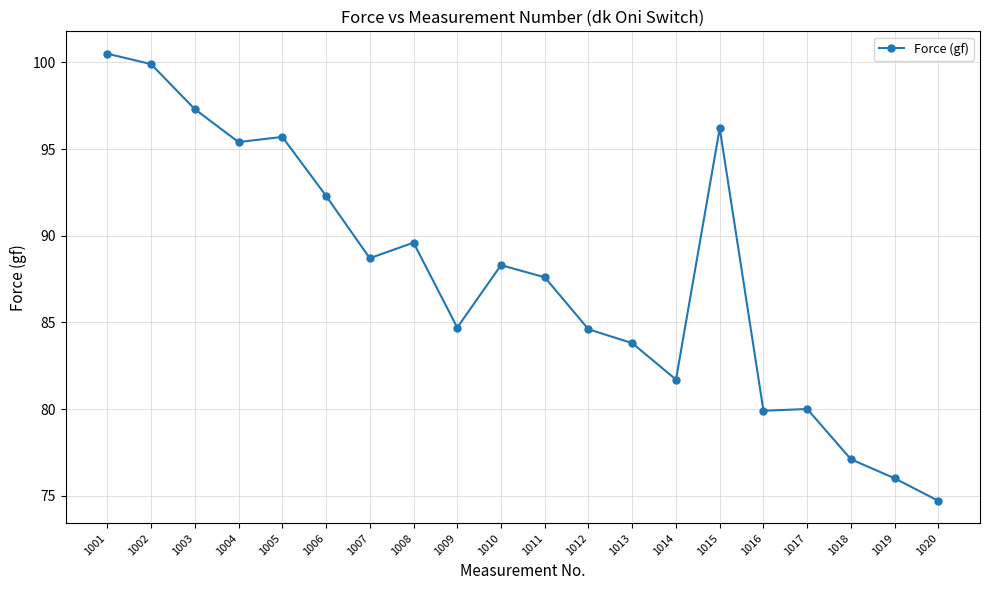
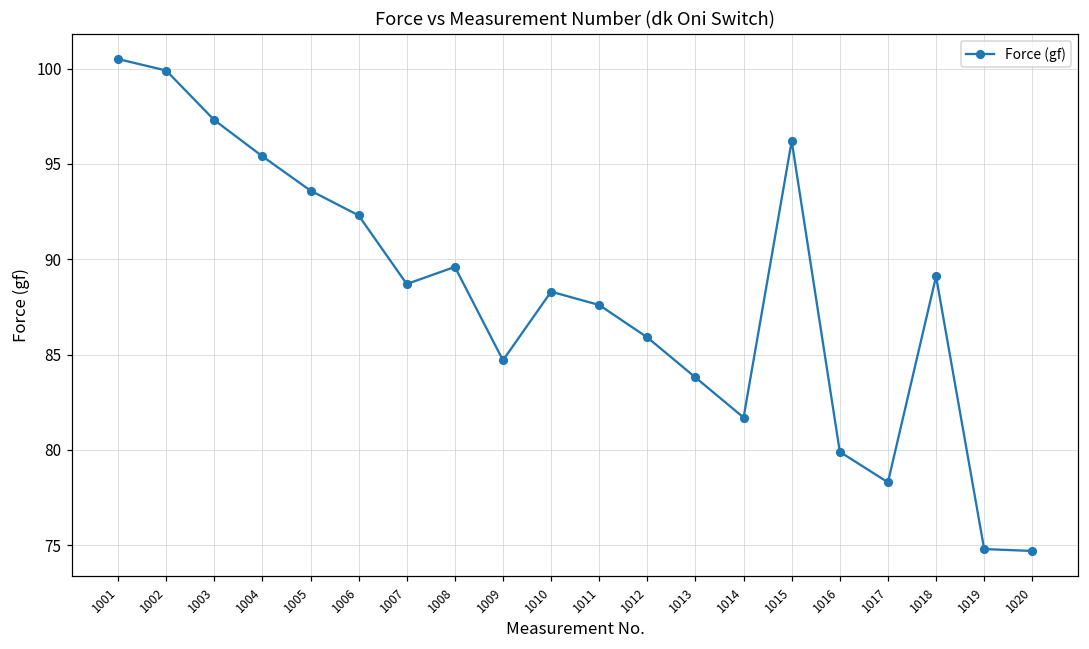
1005: 95.7 -> 93.6
1012: 84.6 -> 85.9
1017: 80.0 -> 78.3
1018: 77.1 -> 89.1
1019: 76.0 -> 74.8
